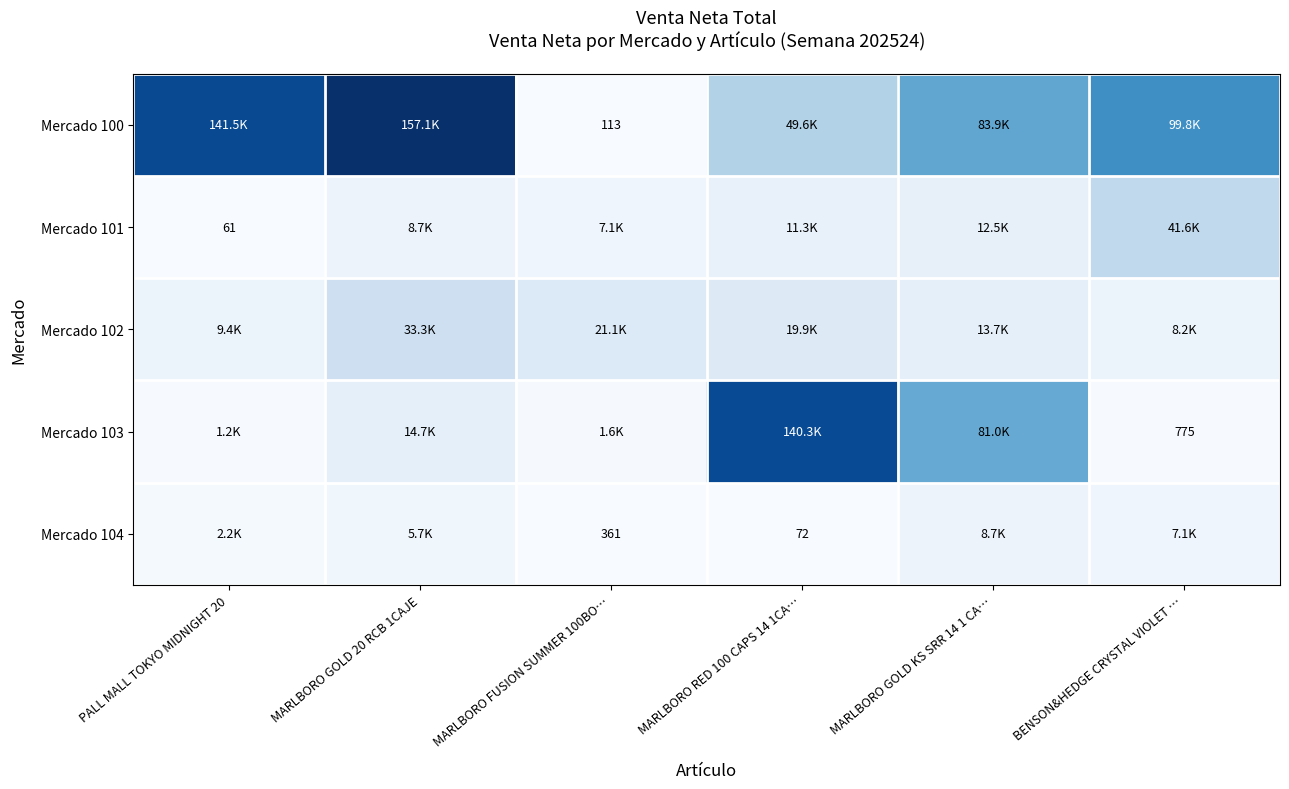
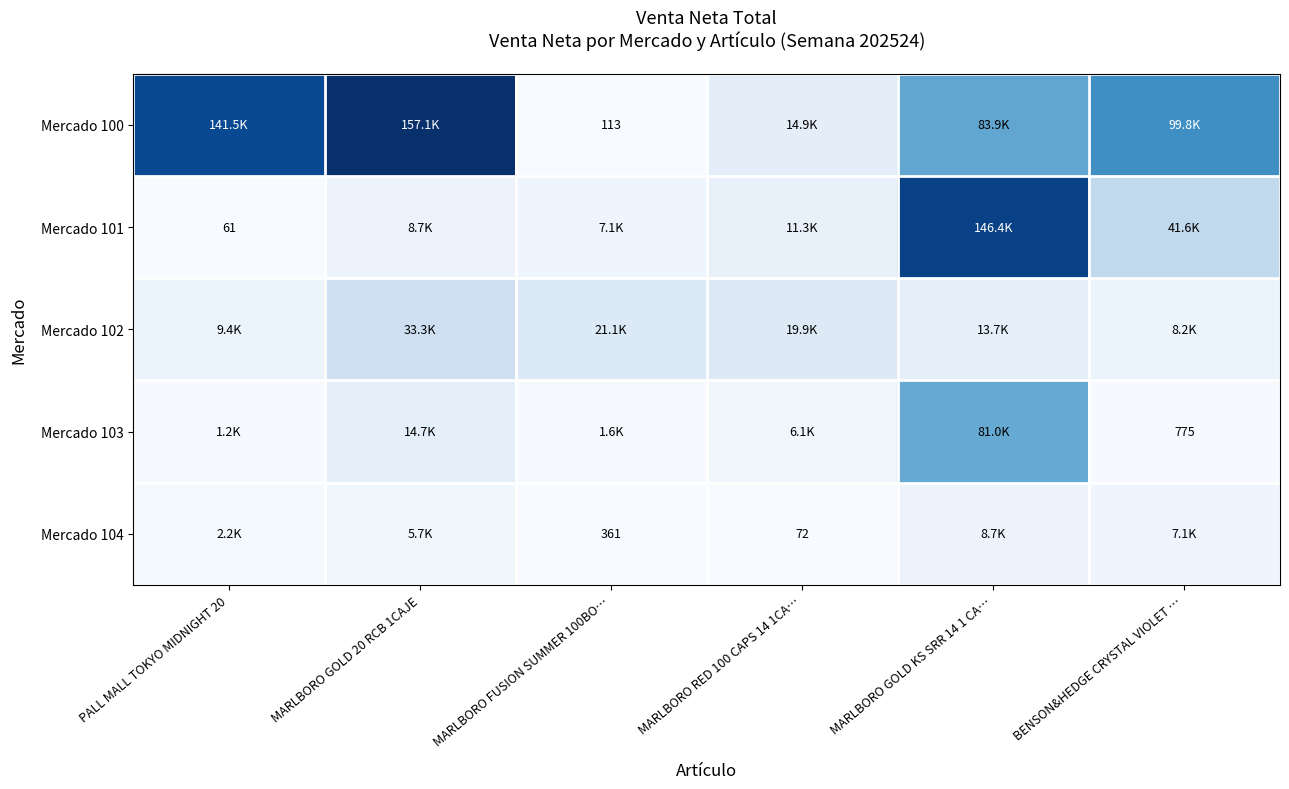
Mercado 100, MARLBORO RED 100 CAPS 14 1CA…: 49.6K -> 14.9K
Mercado 101, MARLBORO GOLD KS SRR 14 1 CA…: 12.5K -> 146.4K
Mercado 103, MARLBORO RED 100 CAPS 14 1CA…: 140.3K -> 6.1K
